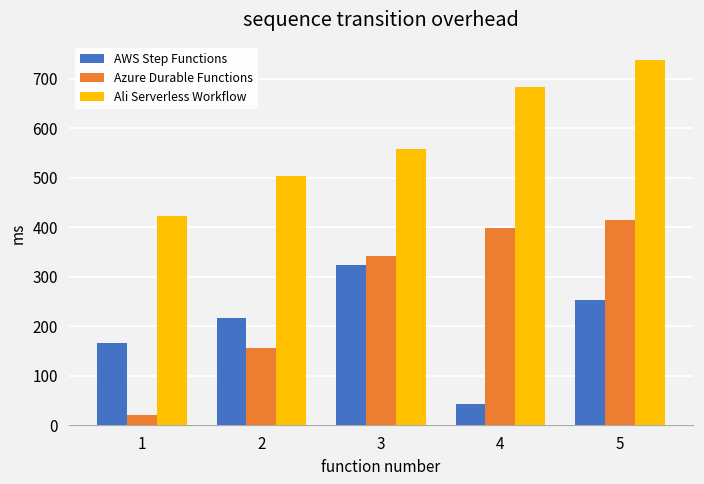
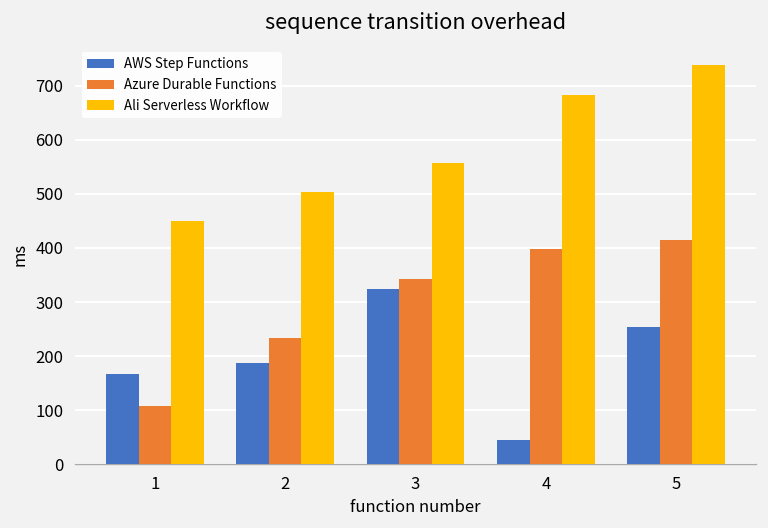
Azure Durable Functions, 1: 20 -> 110
Ali Serverless Workflow, 1: 420 -> 450
AWS Step Functions, 2: 220 -> 190
Azure Durable Functions, 2: 160 -> 230
